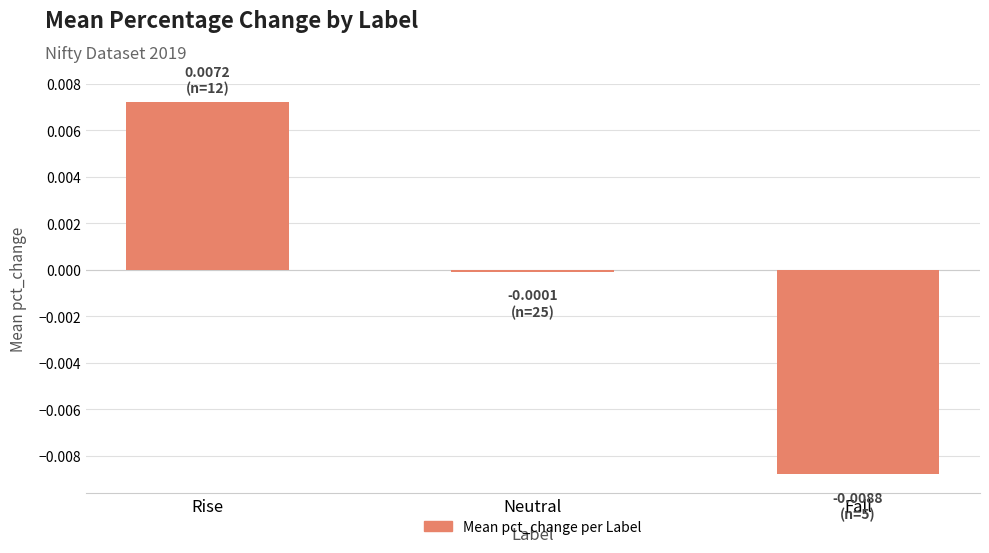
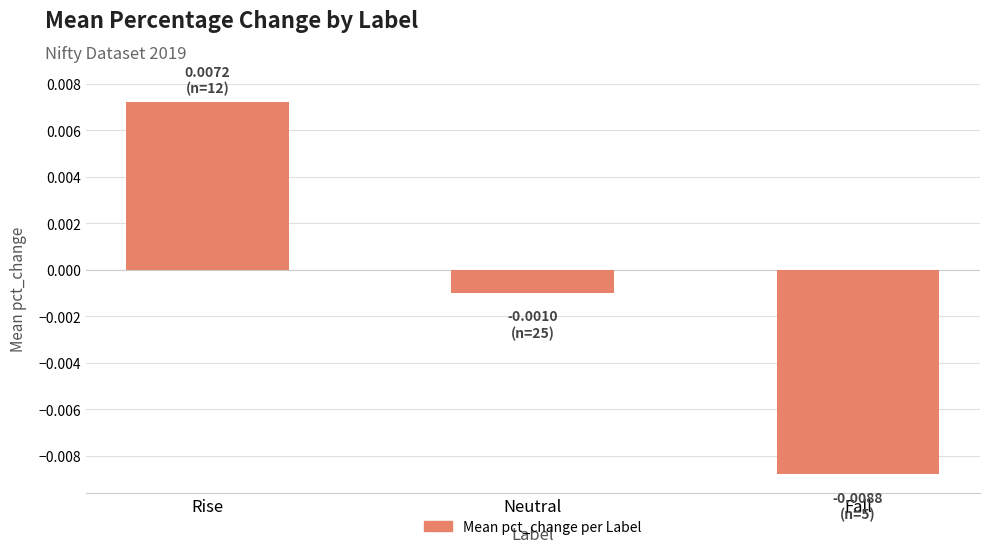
Neutral: -0.0001 -> -0.0010
